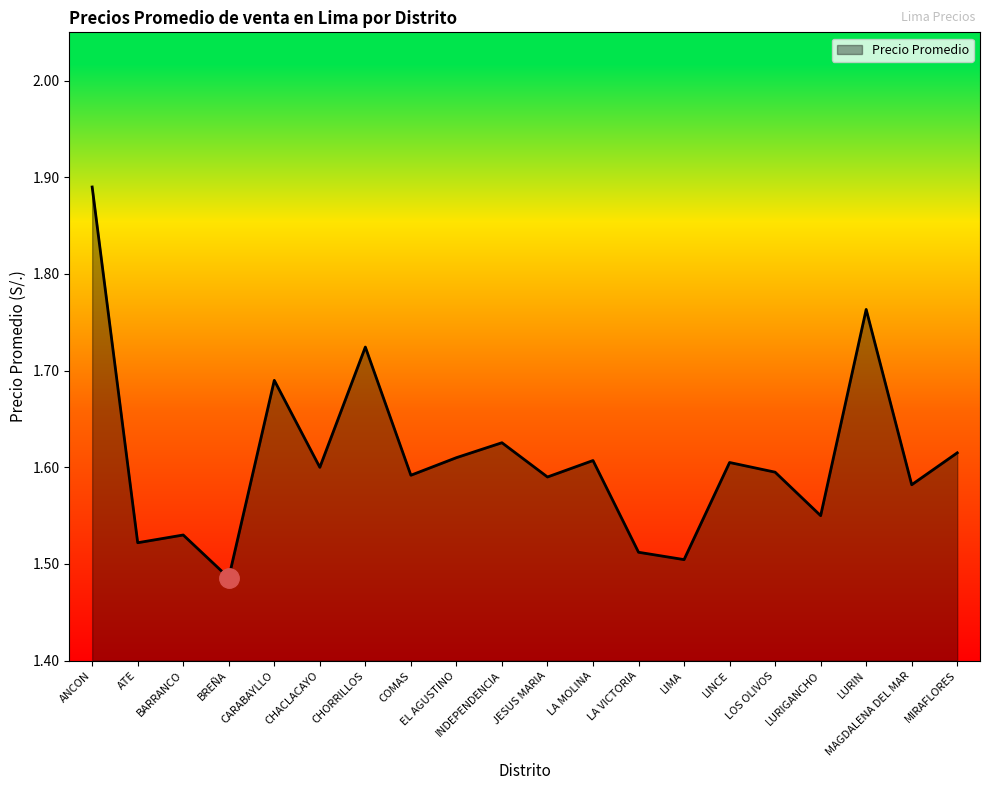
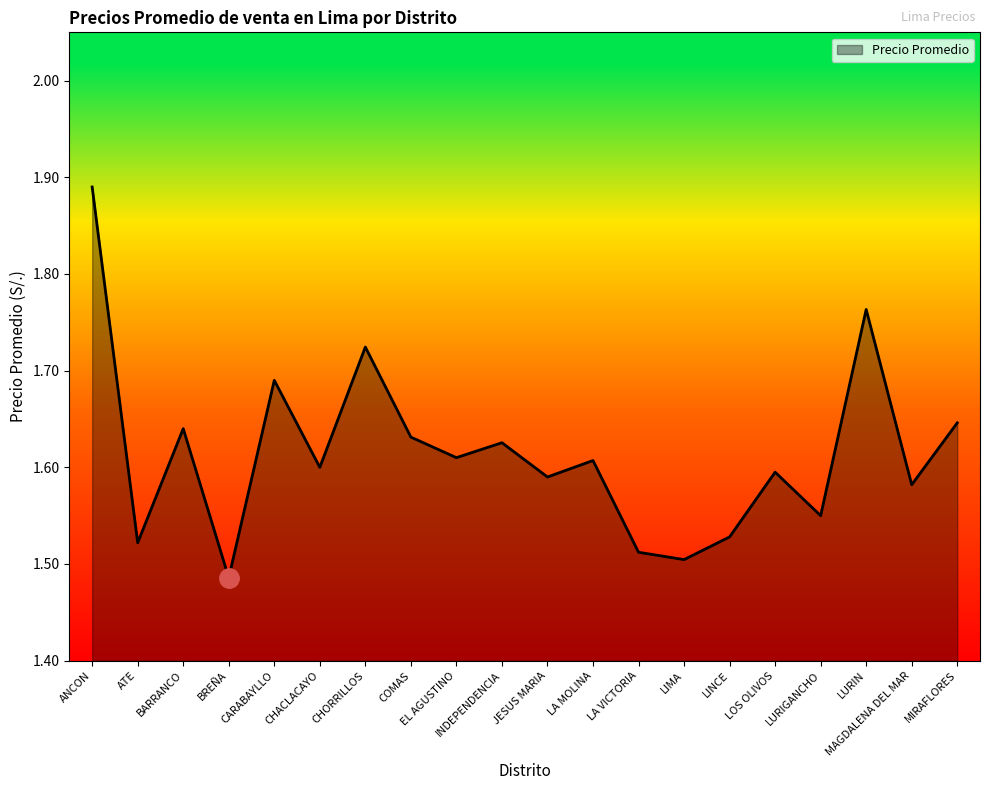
Precio Promedio, BARRANCO: 1.53 -> 1.64
Precio Promedio, COMAS: 1.59 -> 1.63
Precio Promedio, LINCE: 1.61 -> 1.53
Precio Promedio, MIRAFLORES: 1.62 -> 1.65
